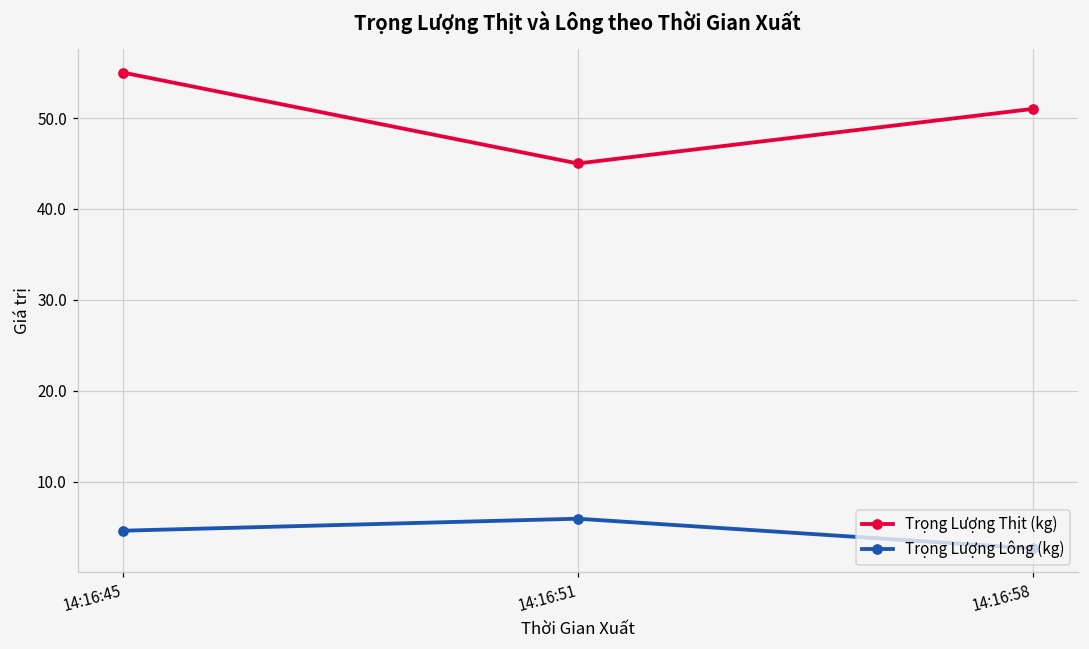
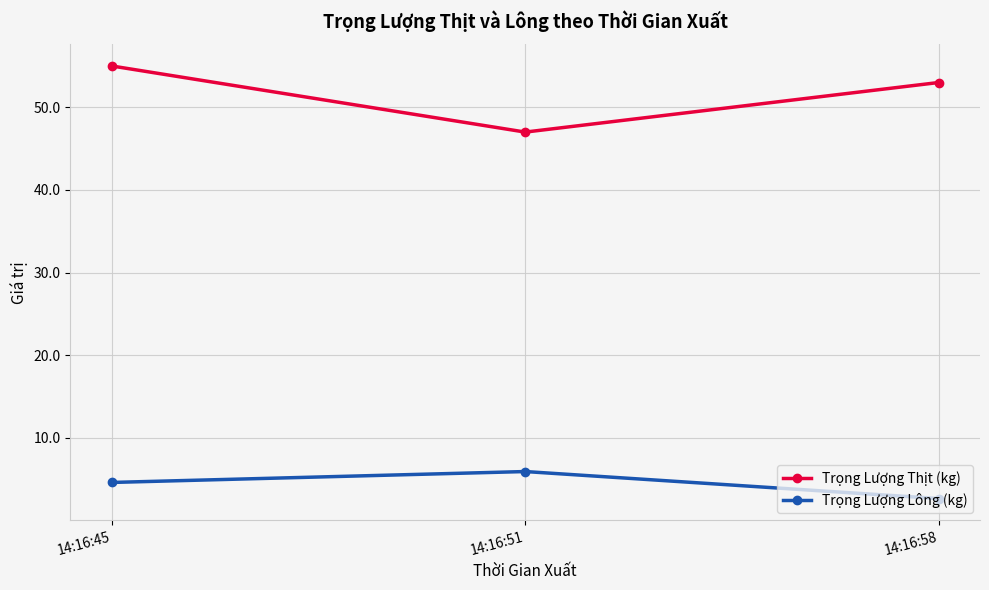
Trọng Lượng Thịt (kg), 14:16:51: 45 -> 47
Trọng Lượng Thịt (kg), 14:16:58: 51 -> 53
